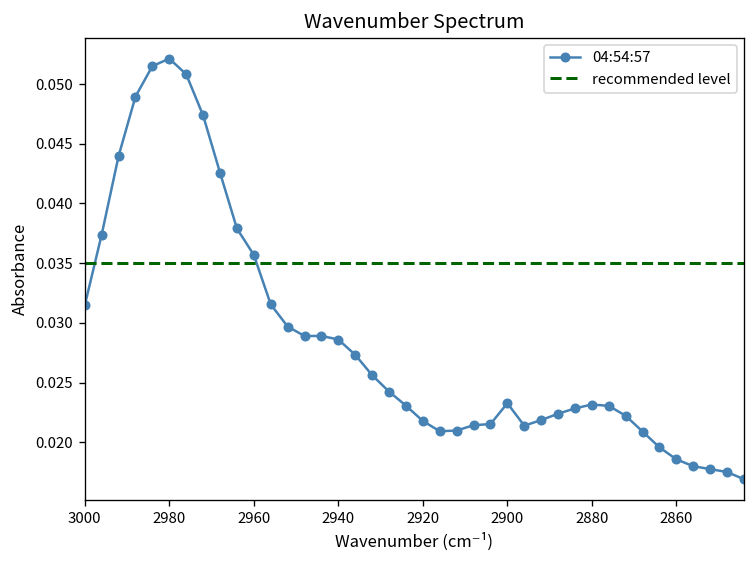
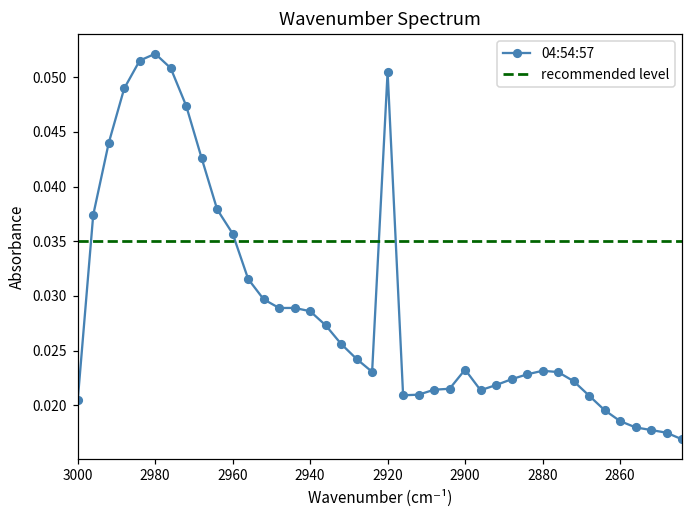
3000: 0.031 -> 0.020
2920: 0.022 -> 0.050
